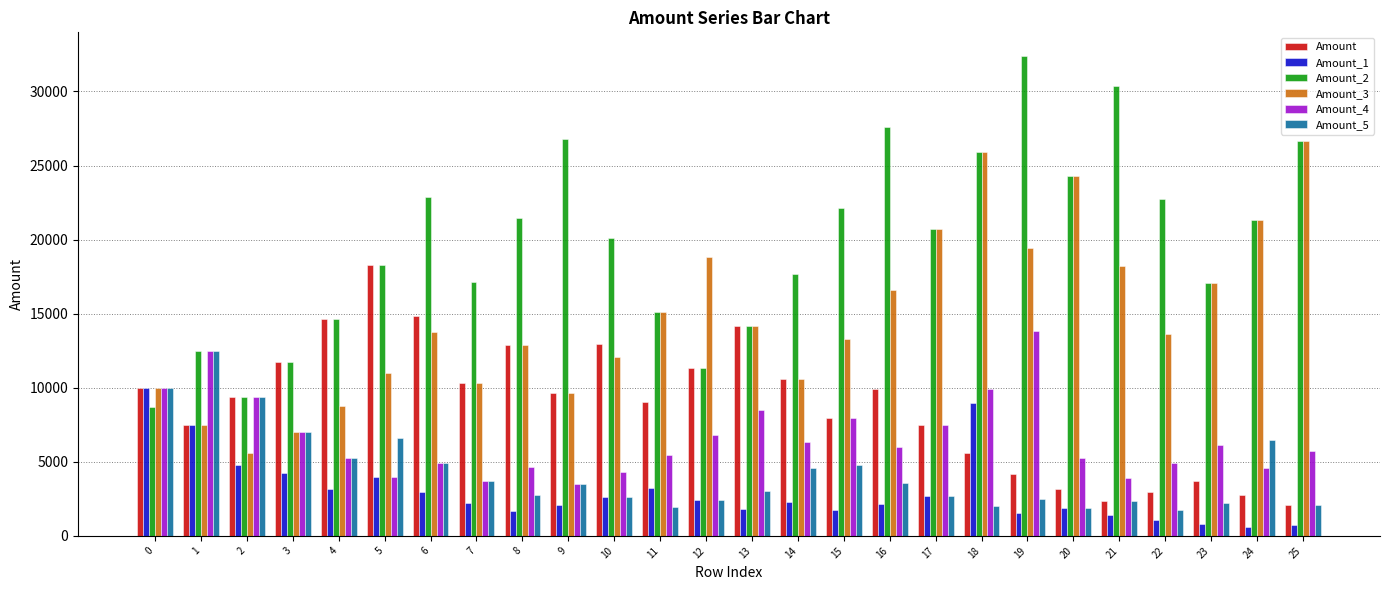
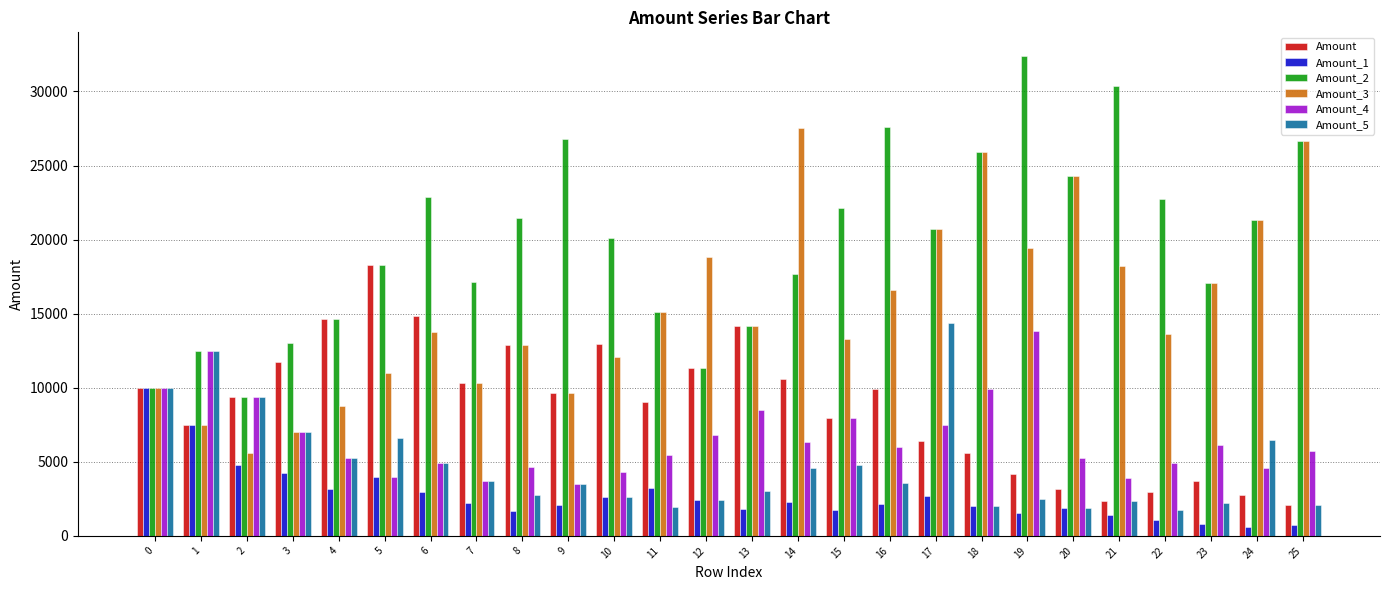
Amount_2, 0: 8700 -> 10000
Amount_2, 3: 11700 -> 13000
Amount_3, 14: 10600 -> 27500
Amount, 17: 7500 -> 6400
Amount_5, 17: 2700 -> 14400
Amount_1, 18: 9000 -> 2000
